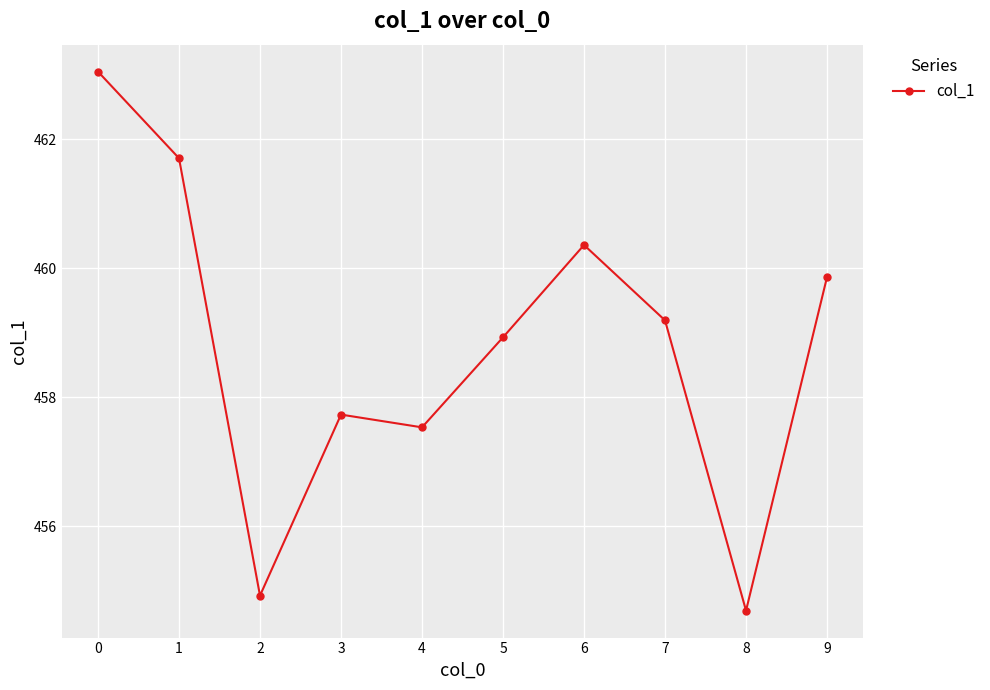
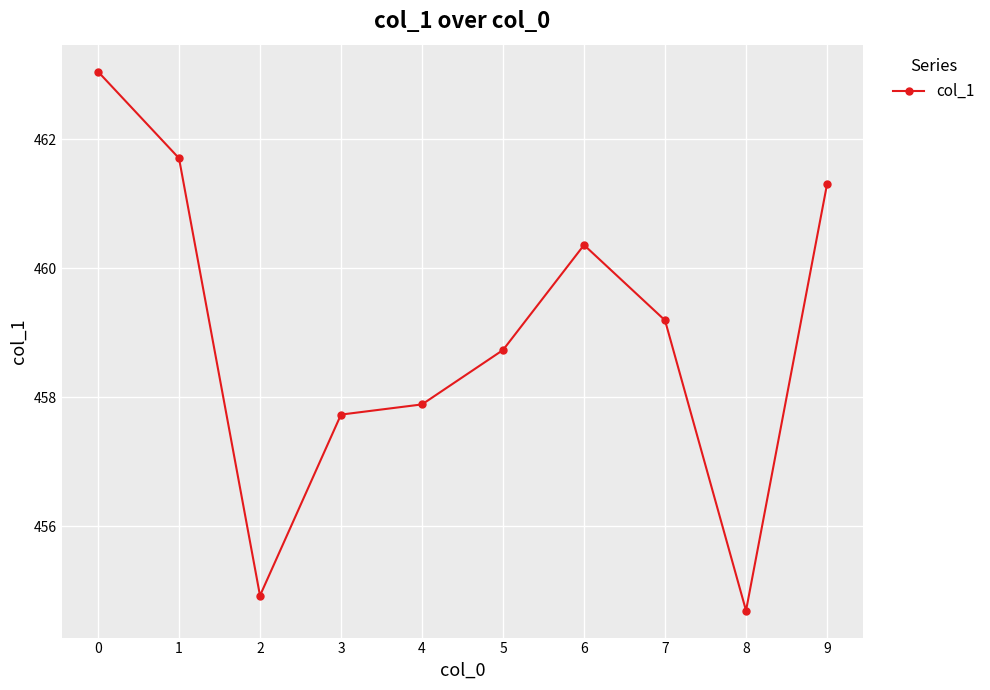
4: 457.5 -> 457.9
5: 458.9 -> 458.7
9: 459.9 -> 461.3
